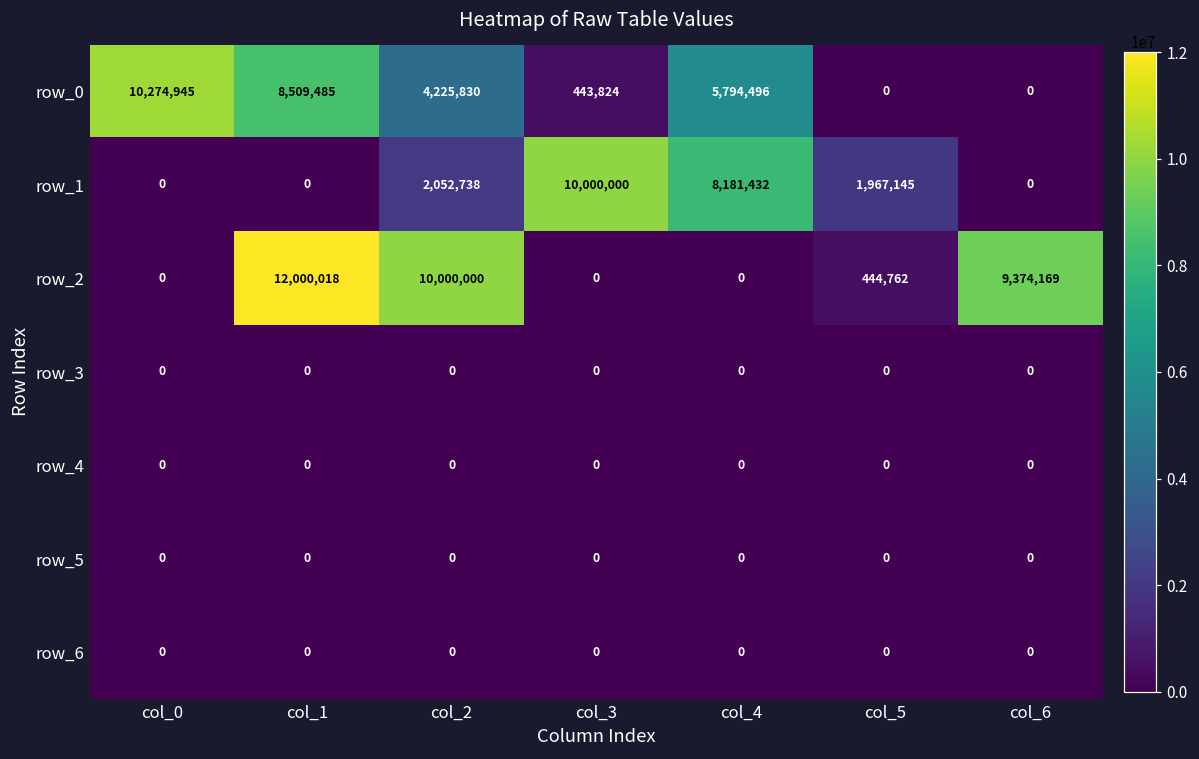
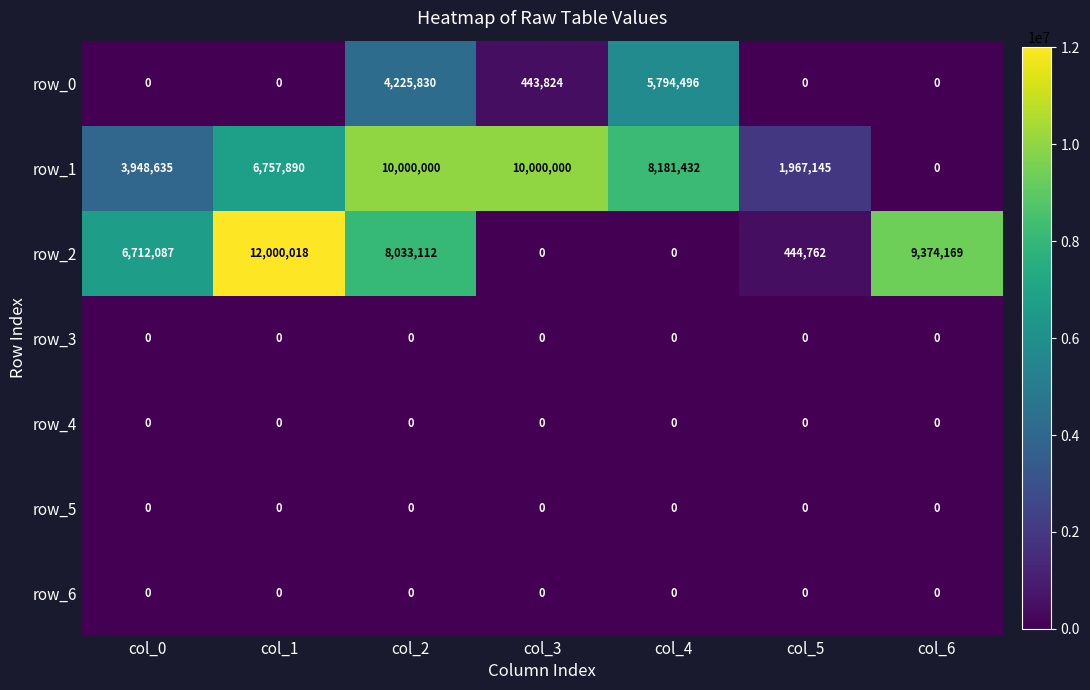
row_0, col_0: 10,274,945 -> 0
row_0, col_1: 8,509,485 -> 0
row_1, col_0: 0 -> 3,948,635
row_1, col_1: 0 -> 6,757,890
row_1, col_2: 2,052,738 -> 10,000,000
row_2, col_0: 0 -> 6,712,087
row_2, col_2: 10,000,000 -> 8,033,112
